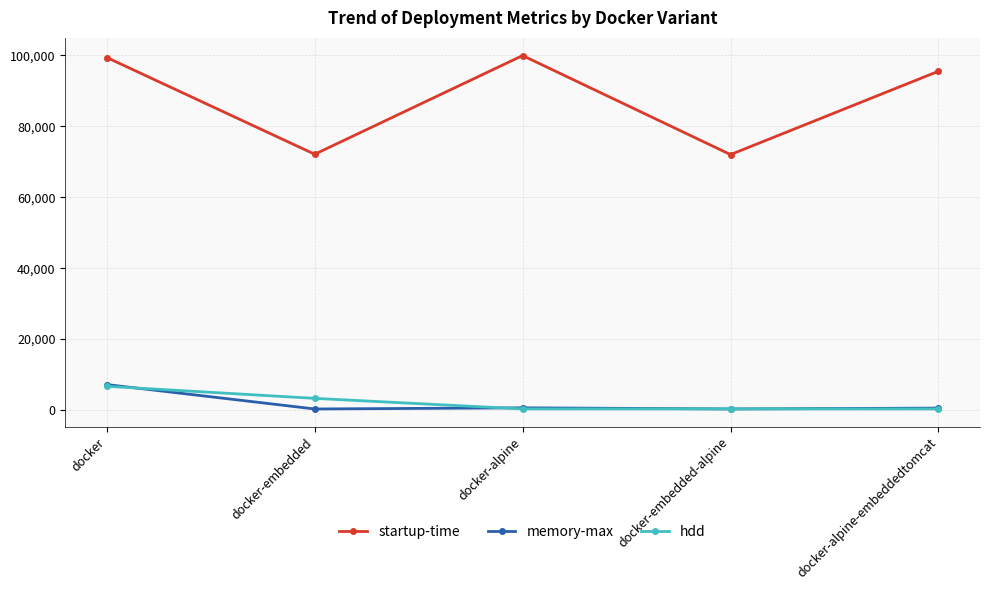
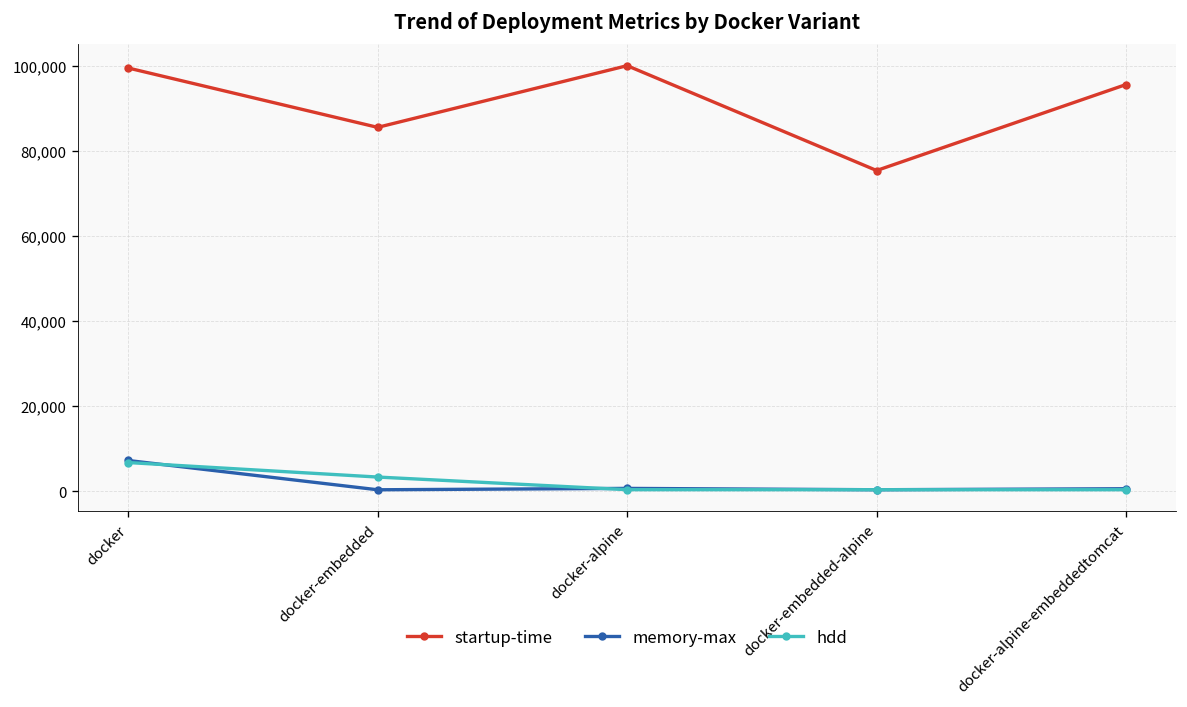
startup-time, docker-embedded: 72,000 -> 85,000
startup-time, docker-embedded-alpine: 72,000 -> 75,000
